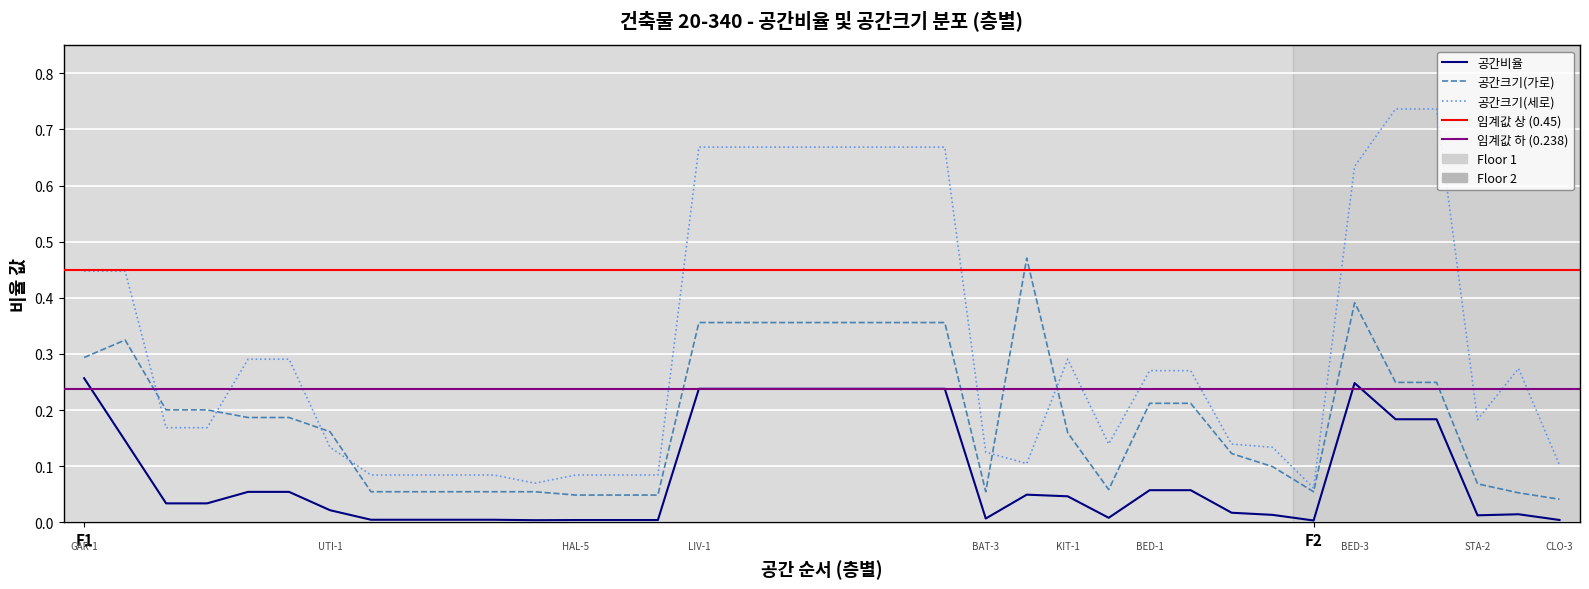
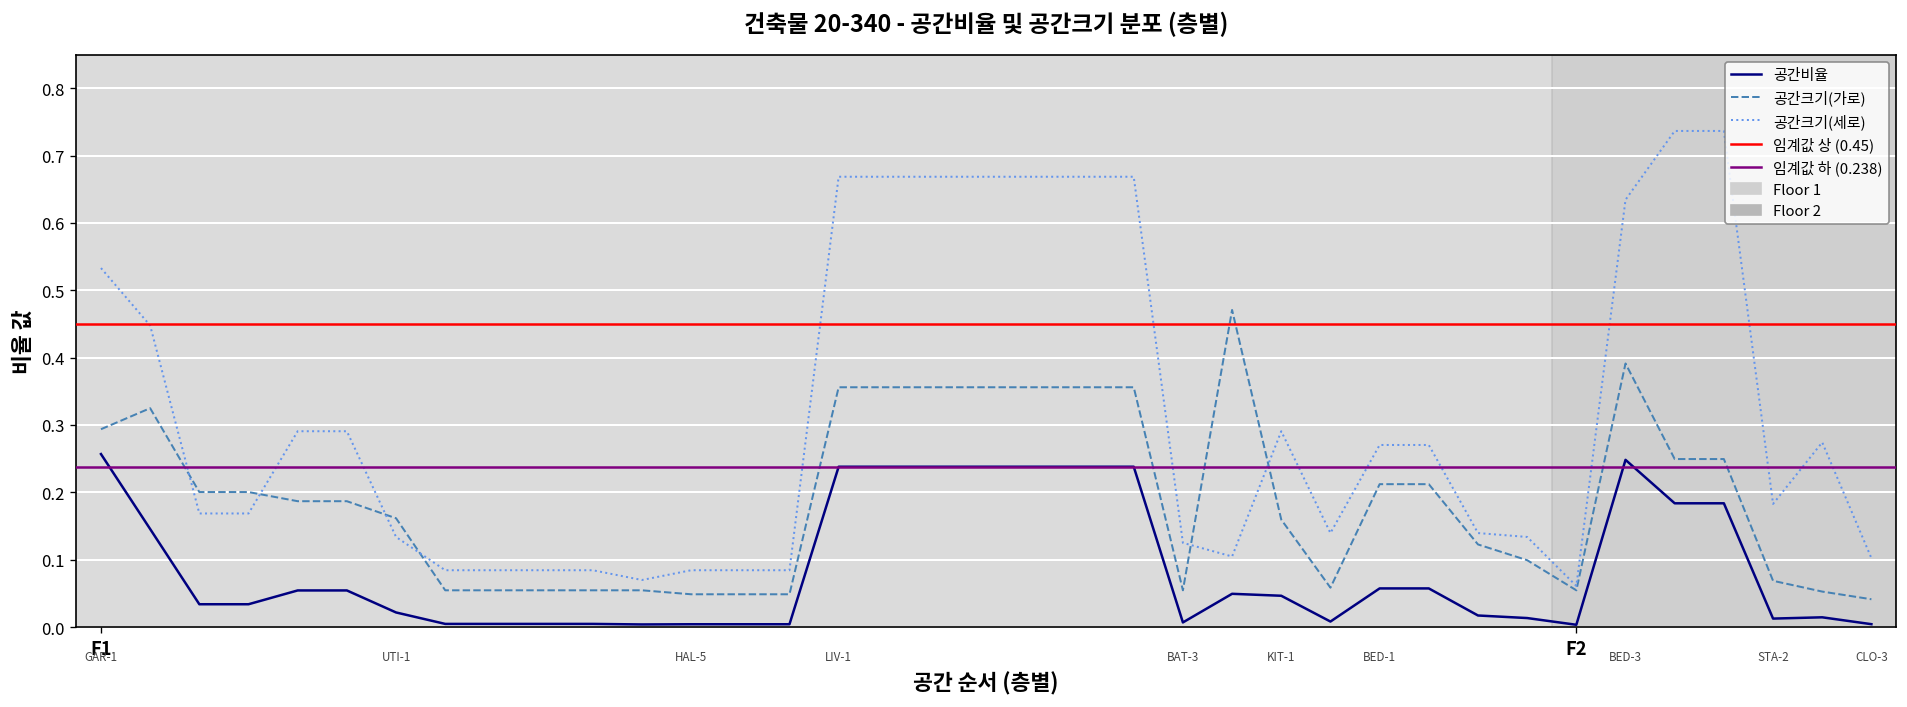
공간크기(세로), F1: 0.45 -> 0.53
